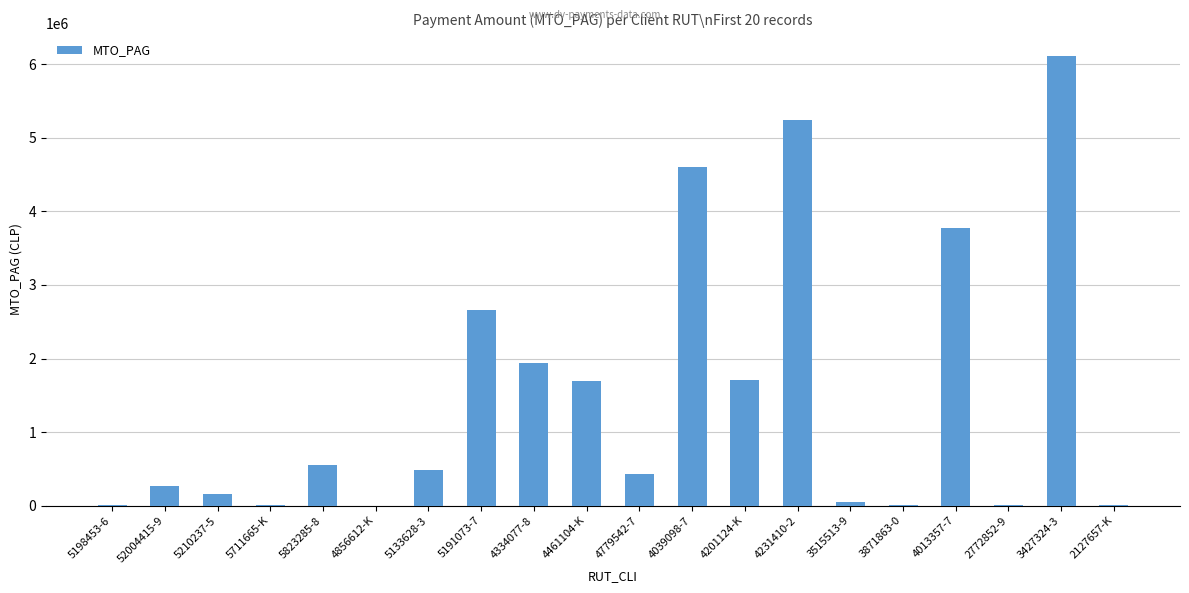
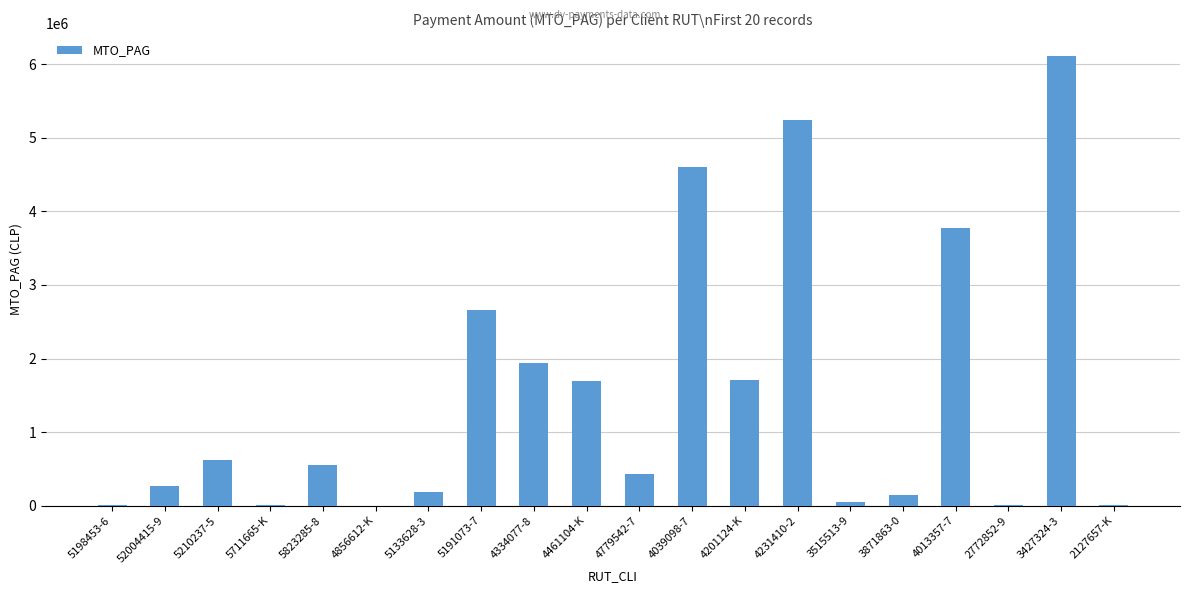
5210237-5: 200000 -> 600000
5133628-3: 500000 -> 200000
3871863-0: 0 -> 100000
